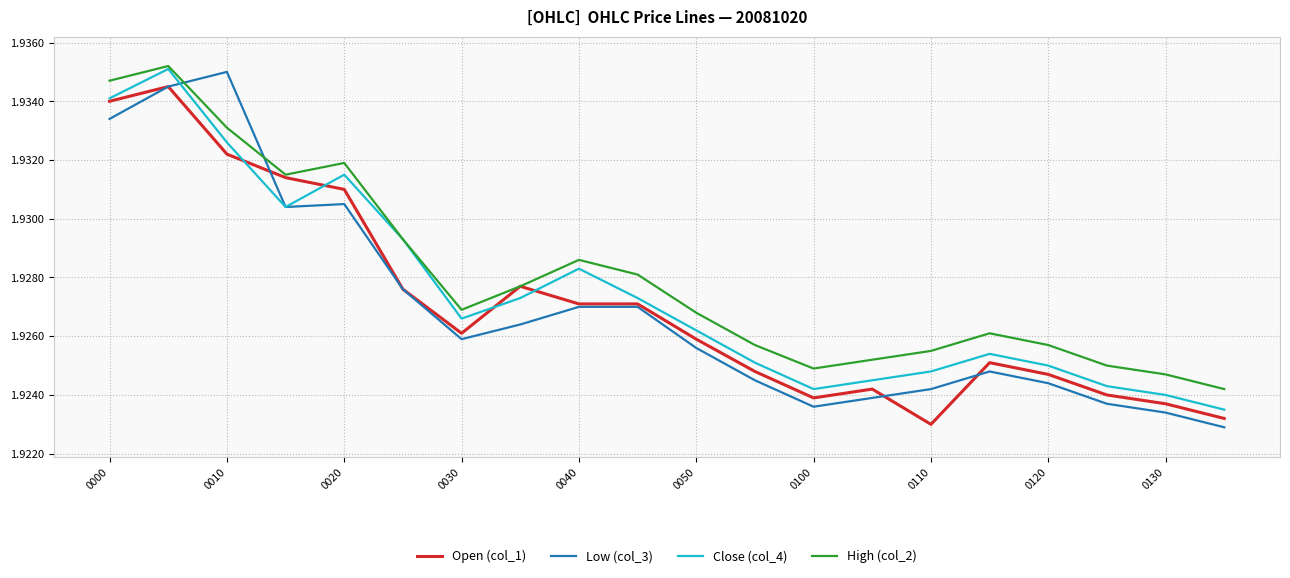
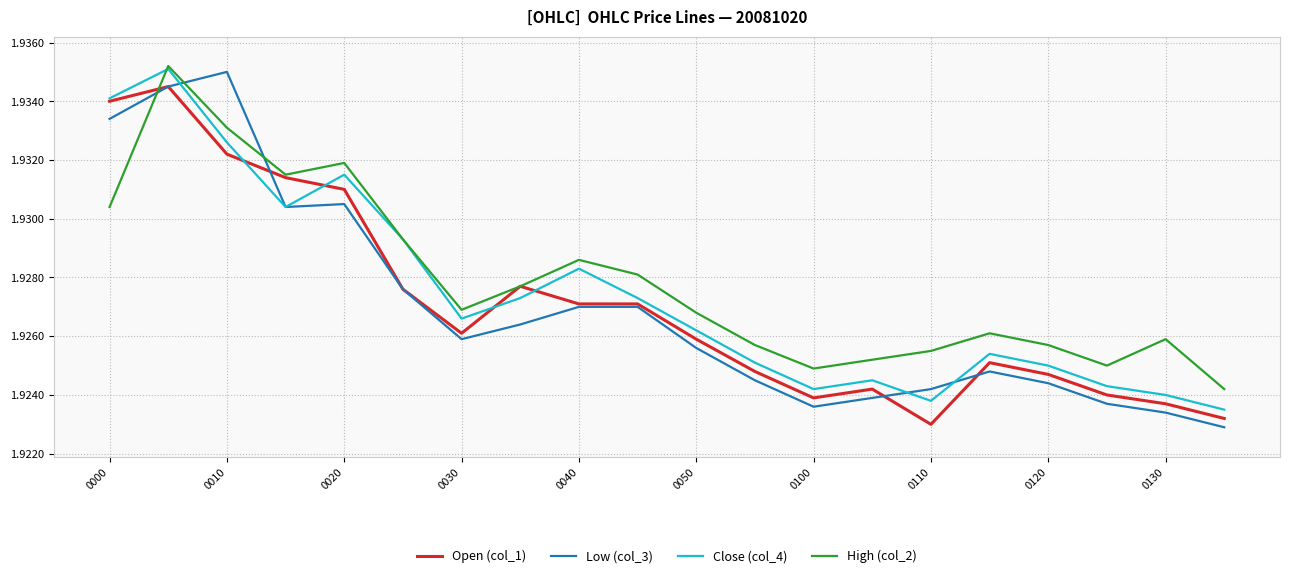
High (col_2), 0000: 1.9347 -> 1.9304
Close (col_4), 0110: 1.9248 -> 1.9238
High (col_2), 0130: 1.9247 -> 1.9259
